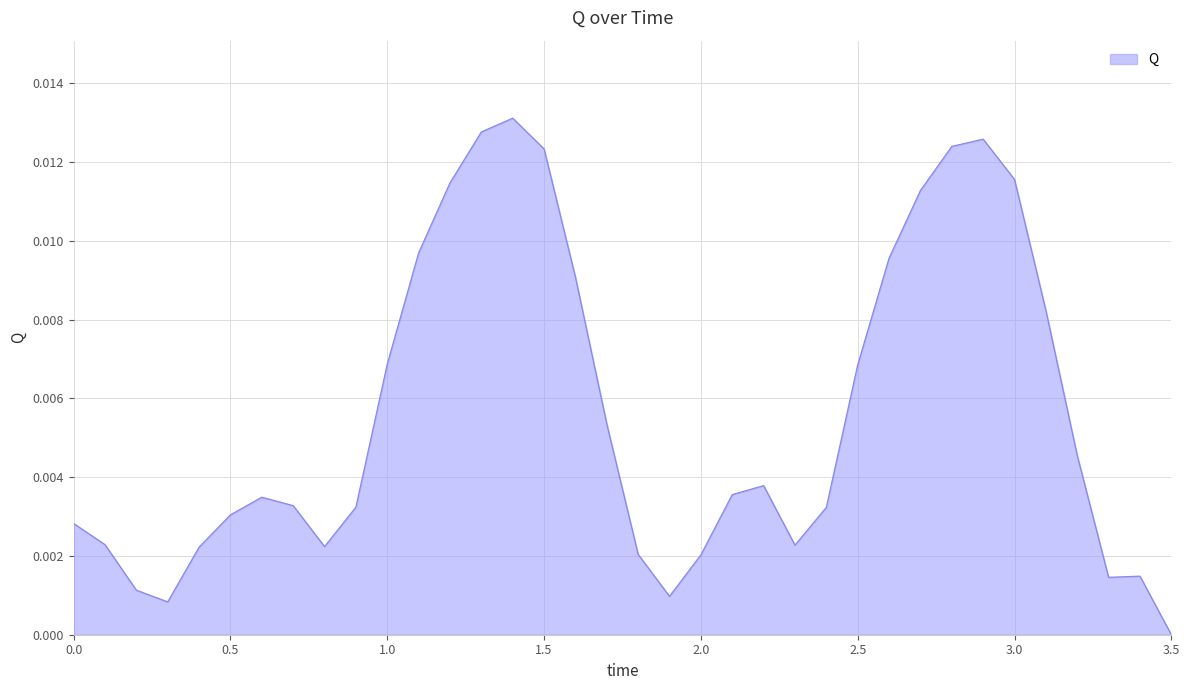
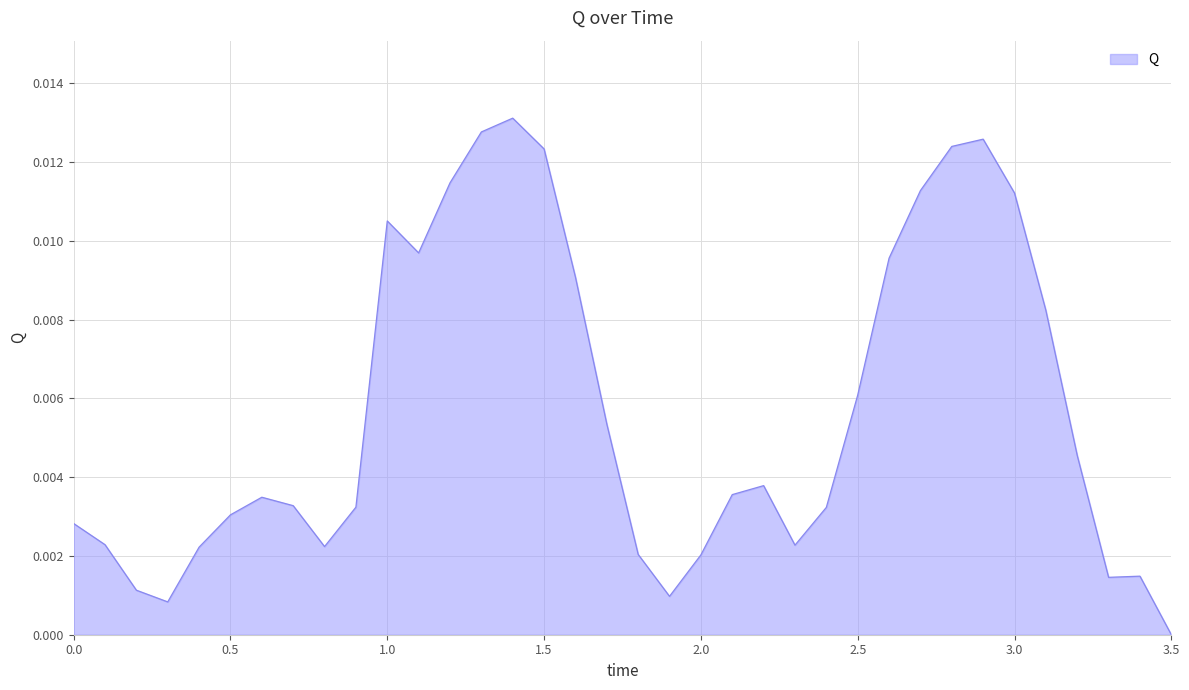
1.0: 0.0069 -> 0.0105
2.5: 0.0068 -> 0.0061
3.0: 0.0116 -> 0.0112
